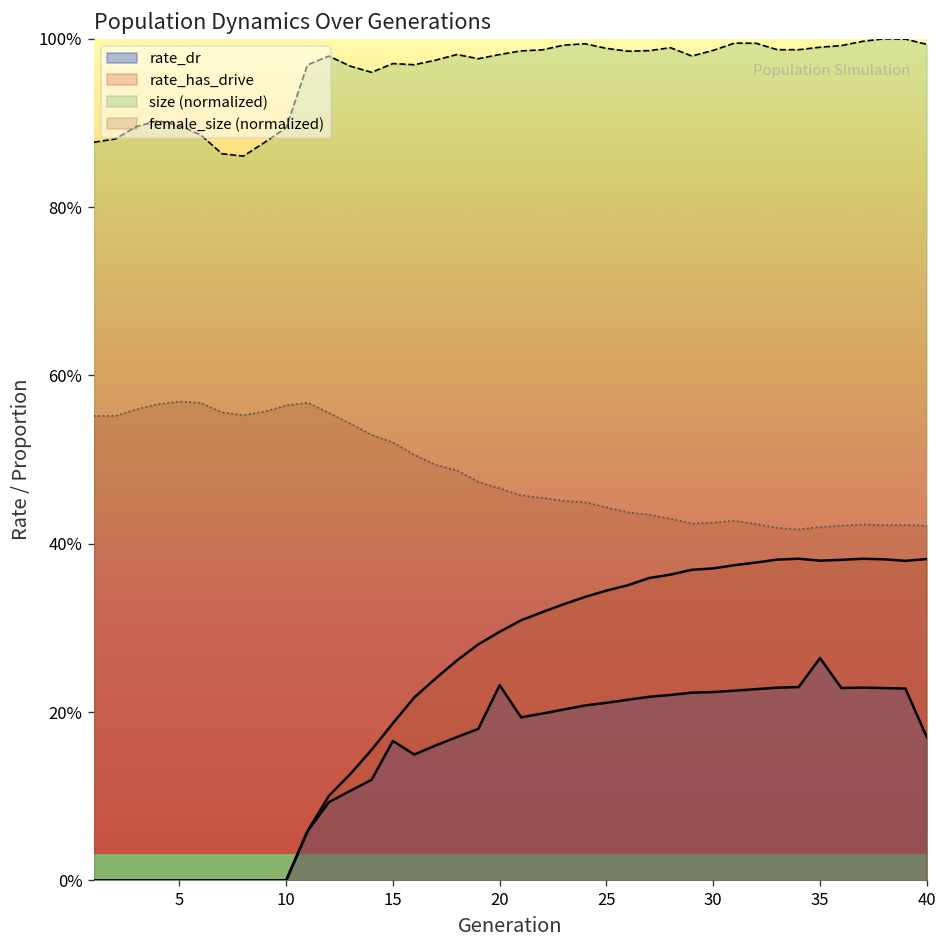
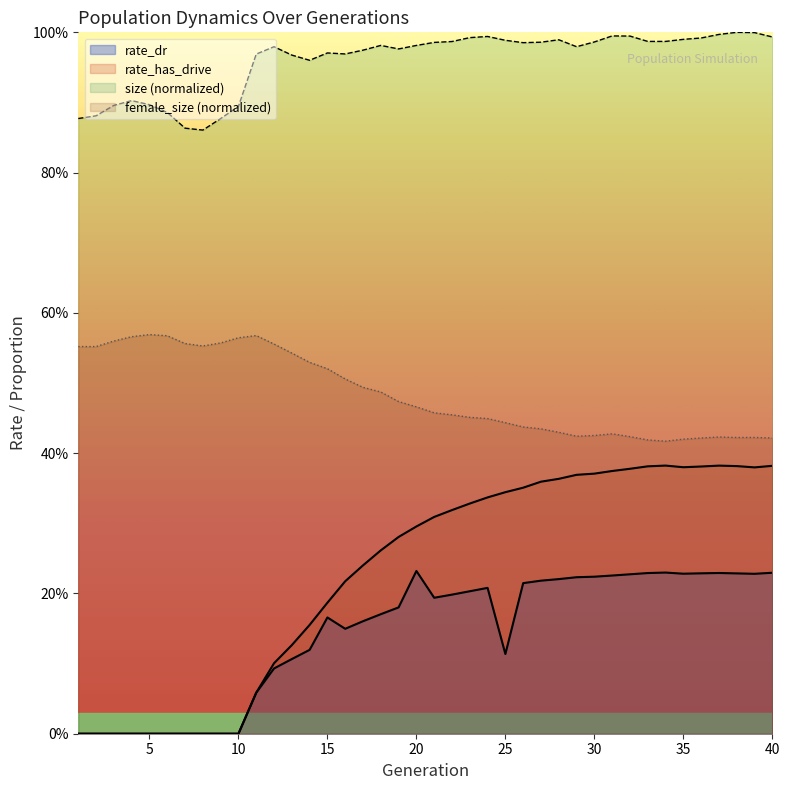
rate_dr, 25: 21% -> 11%
rate_dr, 35: 26% -> 23%
rate_dr, 40: 17% -> 23%
